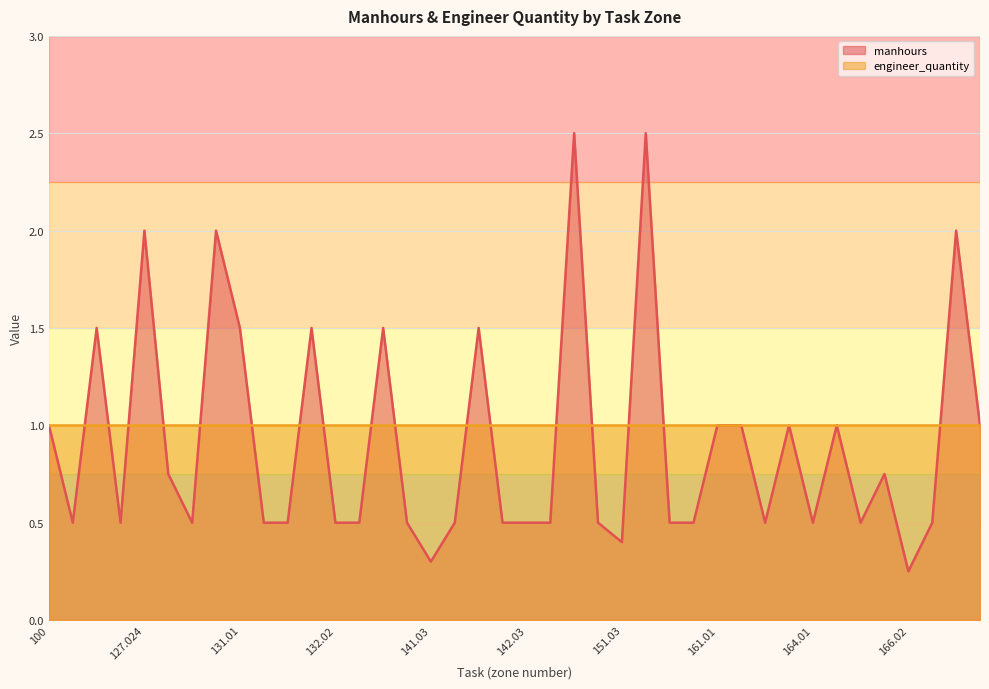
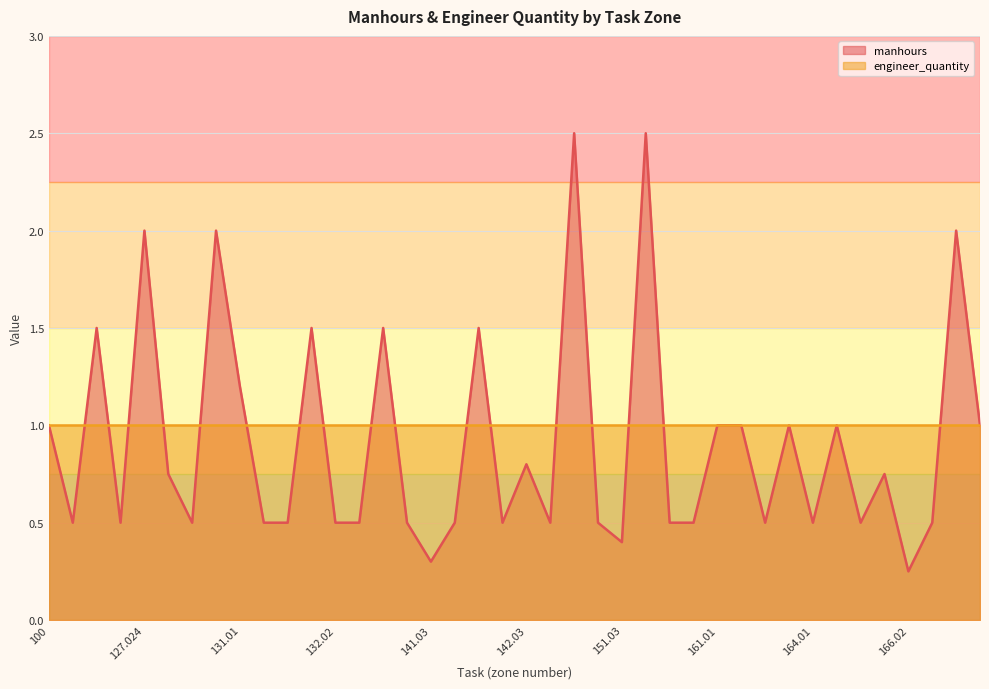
manhours, 131.01: 1.5 -> 1.2
manhours, 142.03: 0.5 -> 0.8
